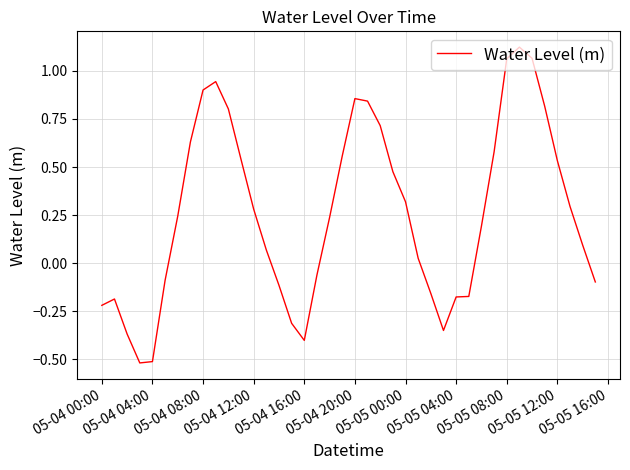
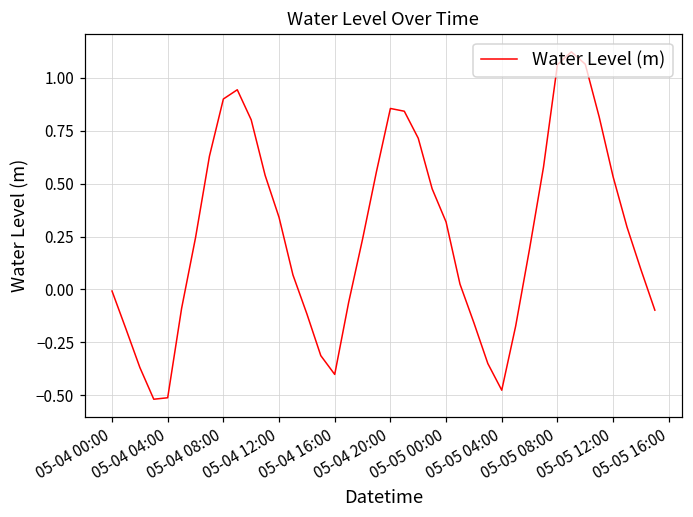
05-04 00:00: -0.22 -> -0.01
05-04 12:00: 0.28 -> 0.34
05-05 04:00: -0.18 -> -0.48
